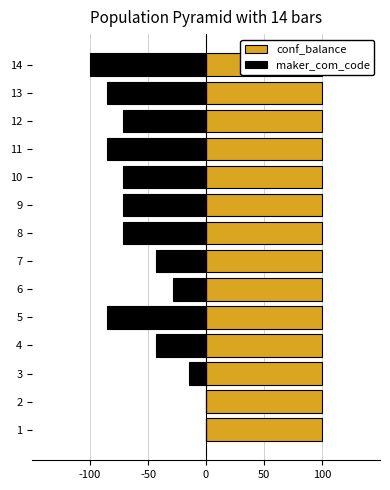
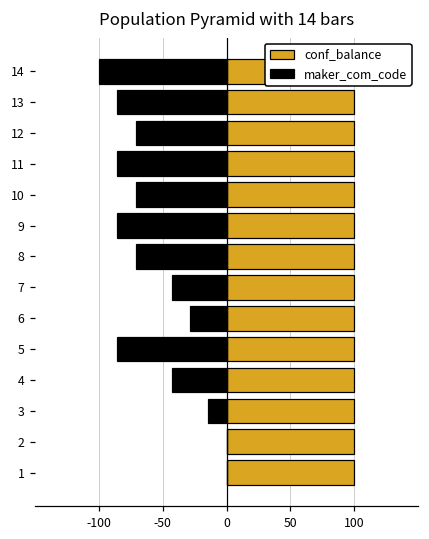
maker_com_code, 9: -71 -> -86
